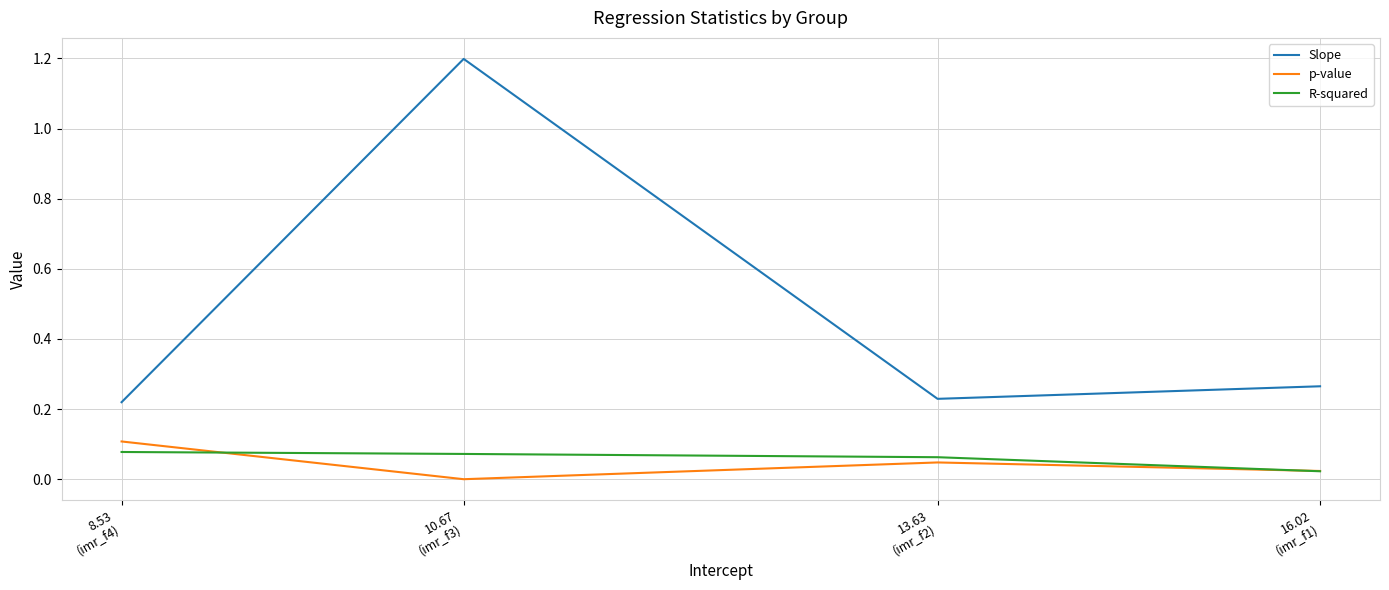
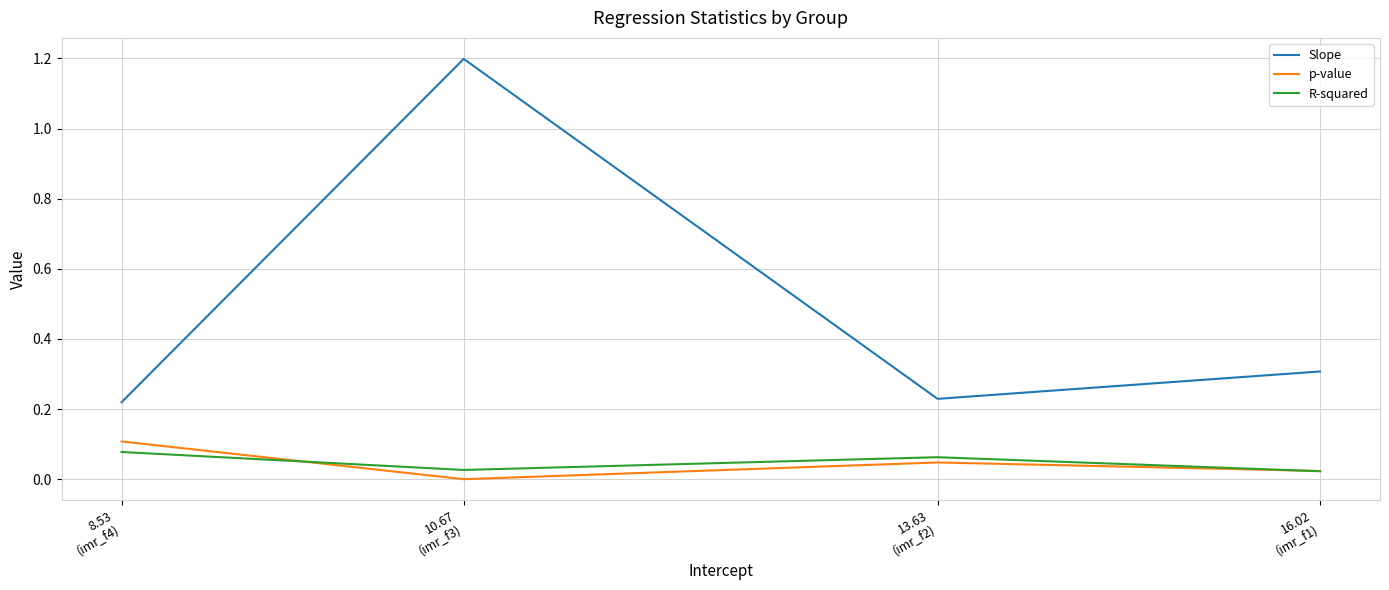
R-squared, 10.67 (imr_f3): 0.07 -> 0.03
Slope, 16.02 (imr_f1): 0.27 -> 0.31
